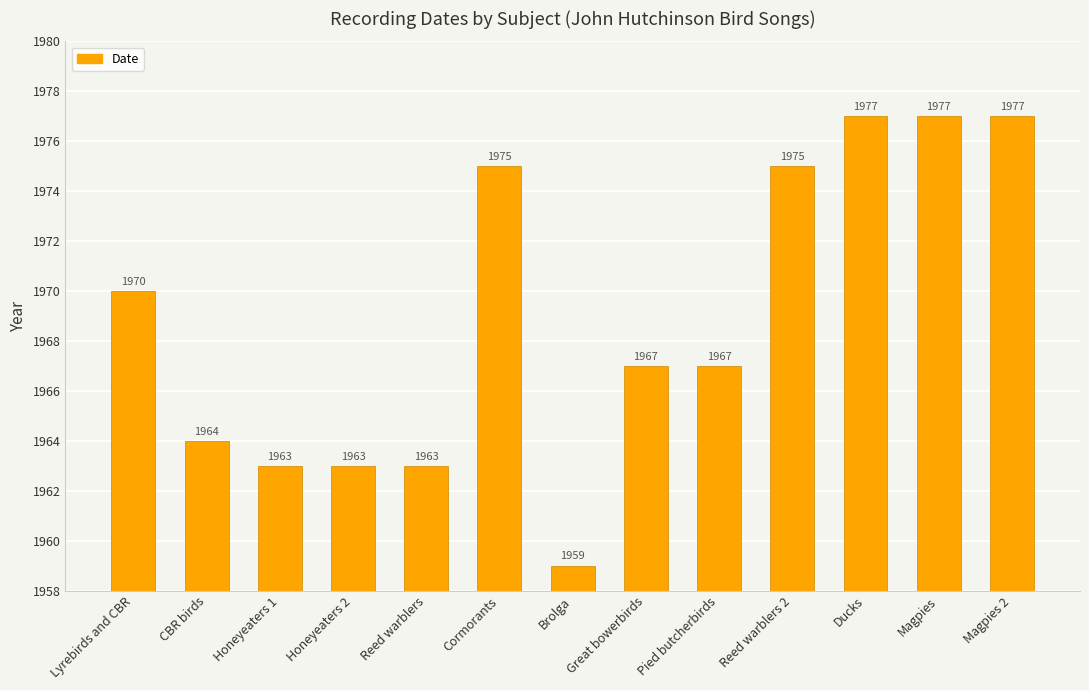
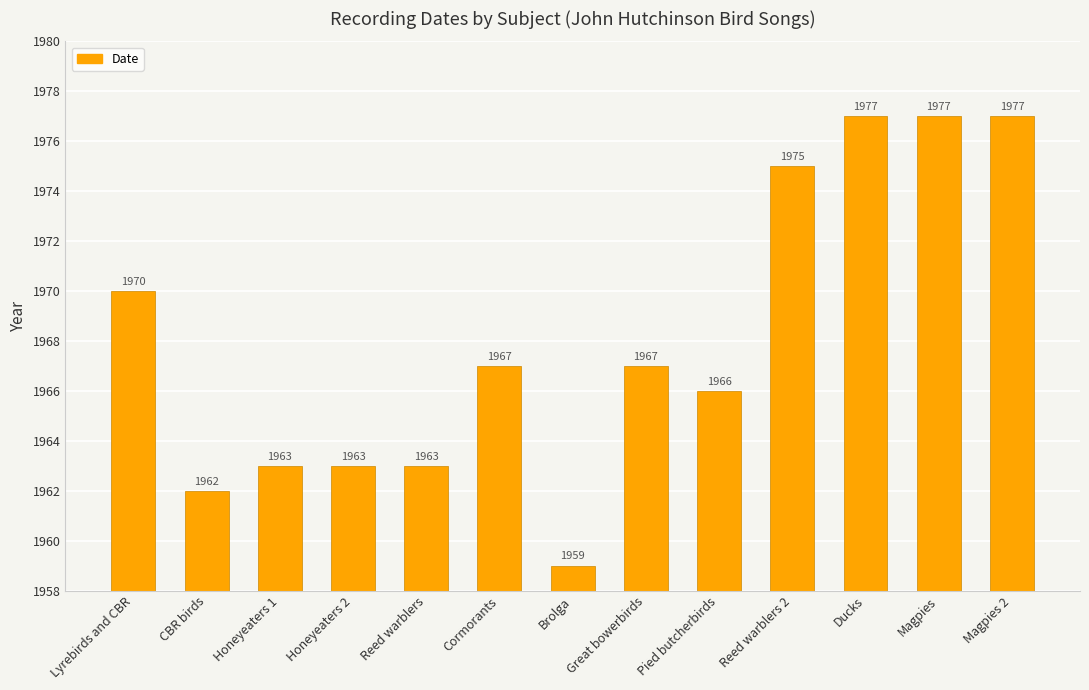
CBR birds: 1964 -> 1962
Cormorants: 1975 -> 1967
Pied butcherbirds: 1967 -> 1966
